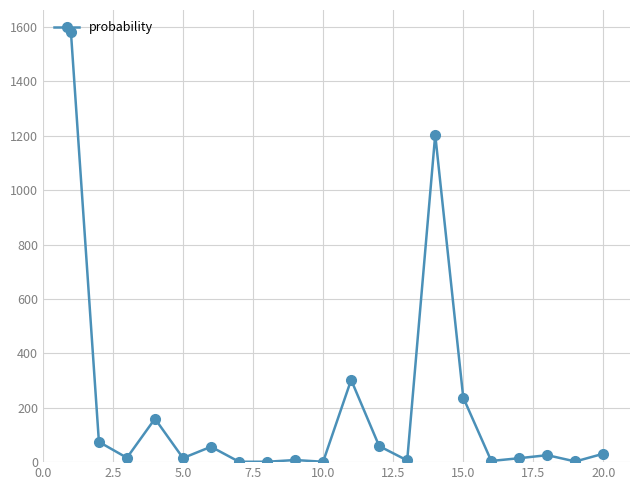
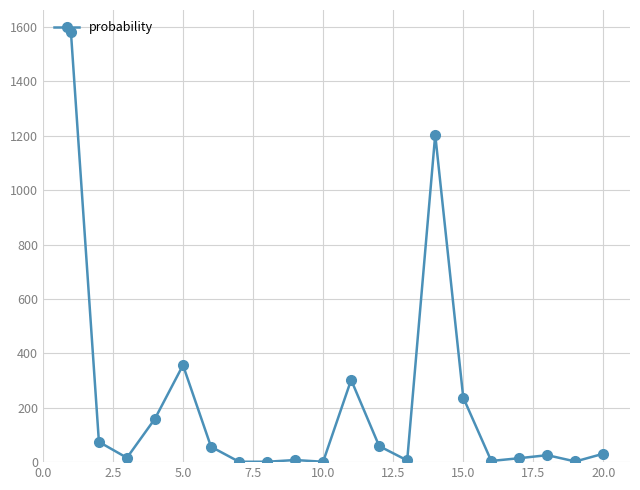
5.0: 20 -> 360
